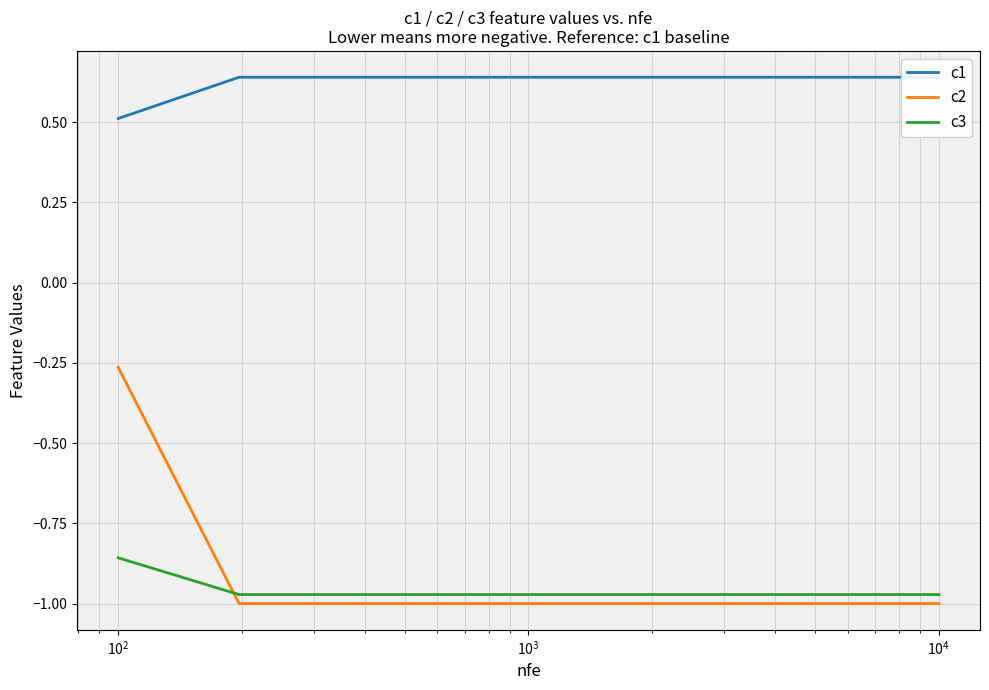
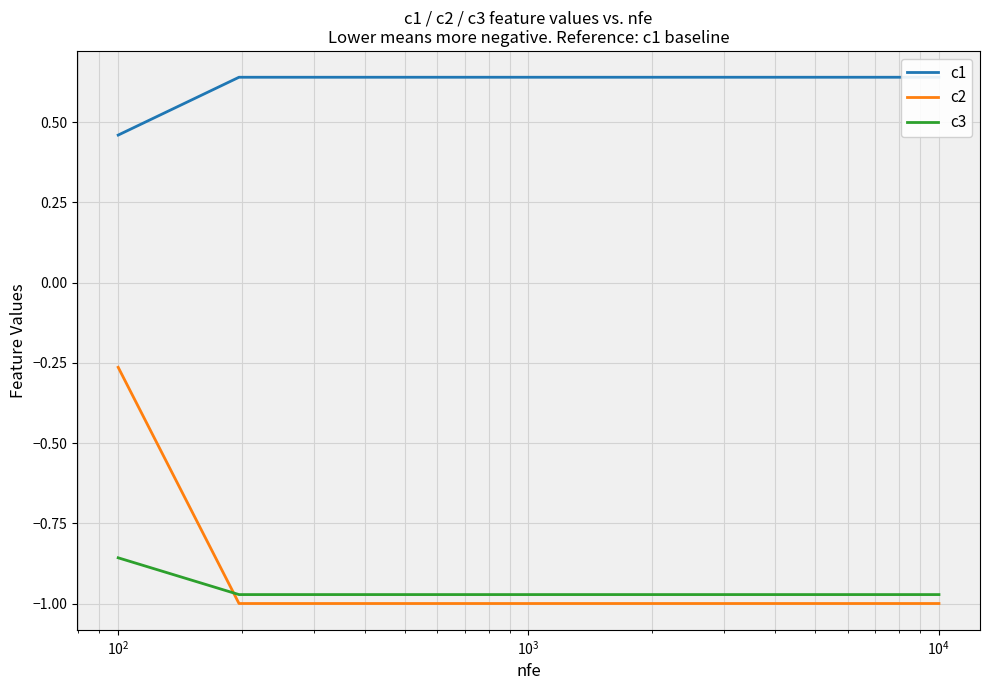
c1, 10^2: 0.51 -> 0.46
